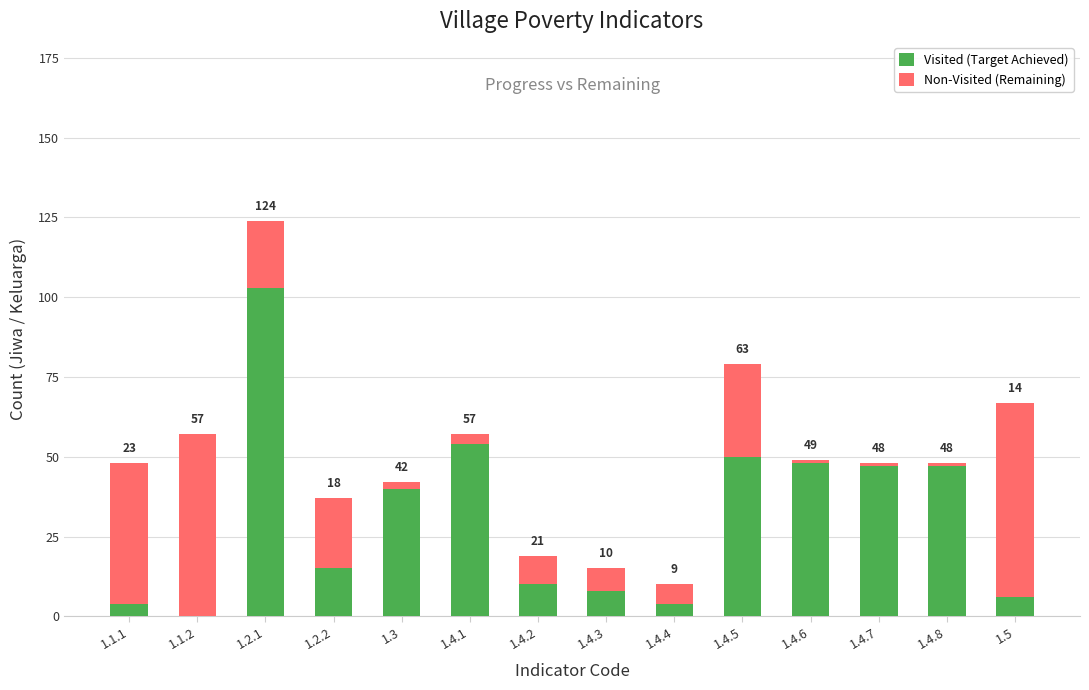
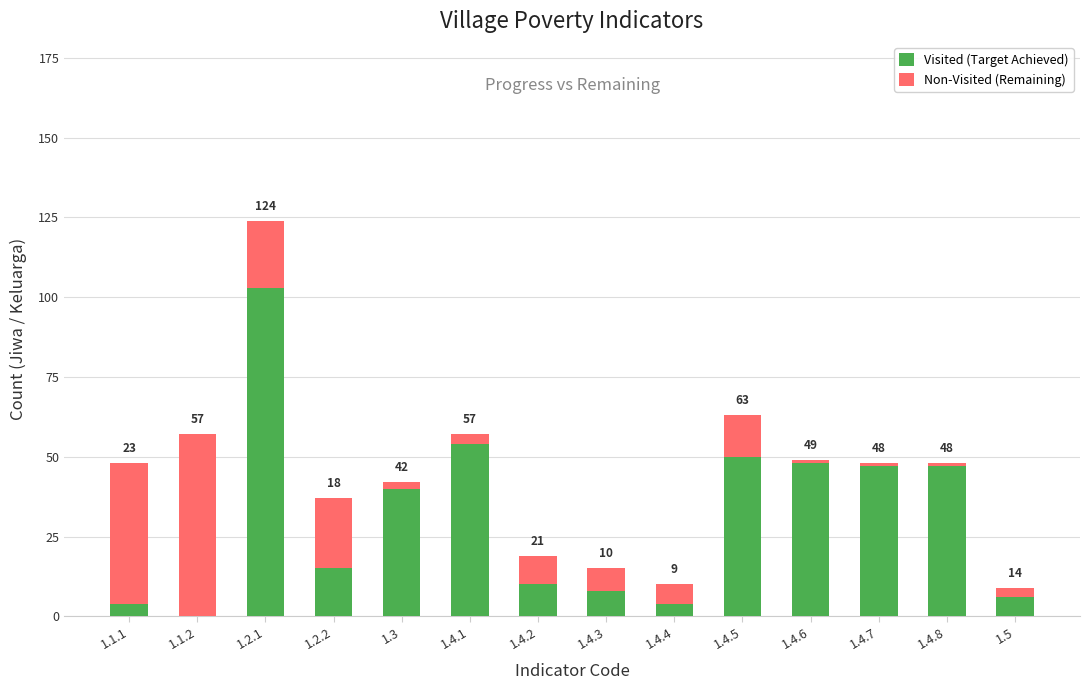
Non-Visited (Remaining), 1.4.5: 29 -> 13
Non-Visited (Remaining), 1.5: 61 -> 3
